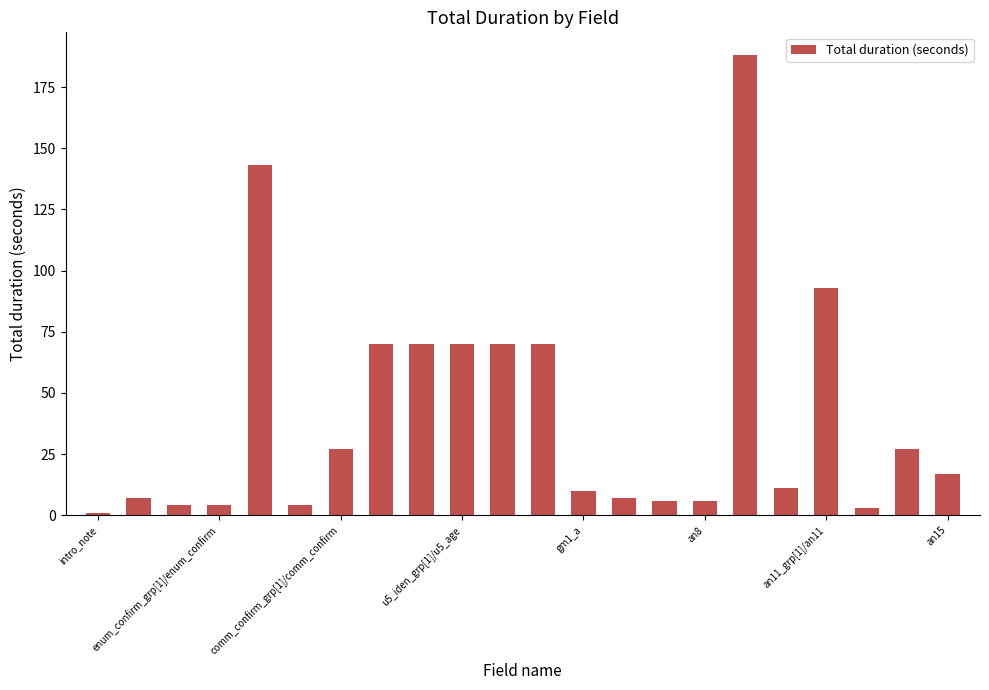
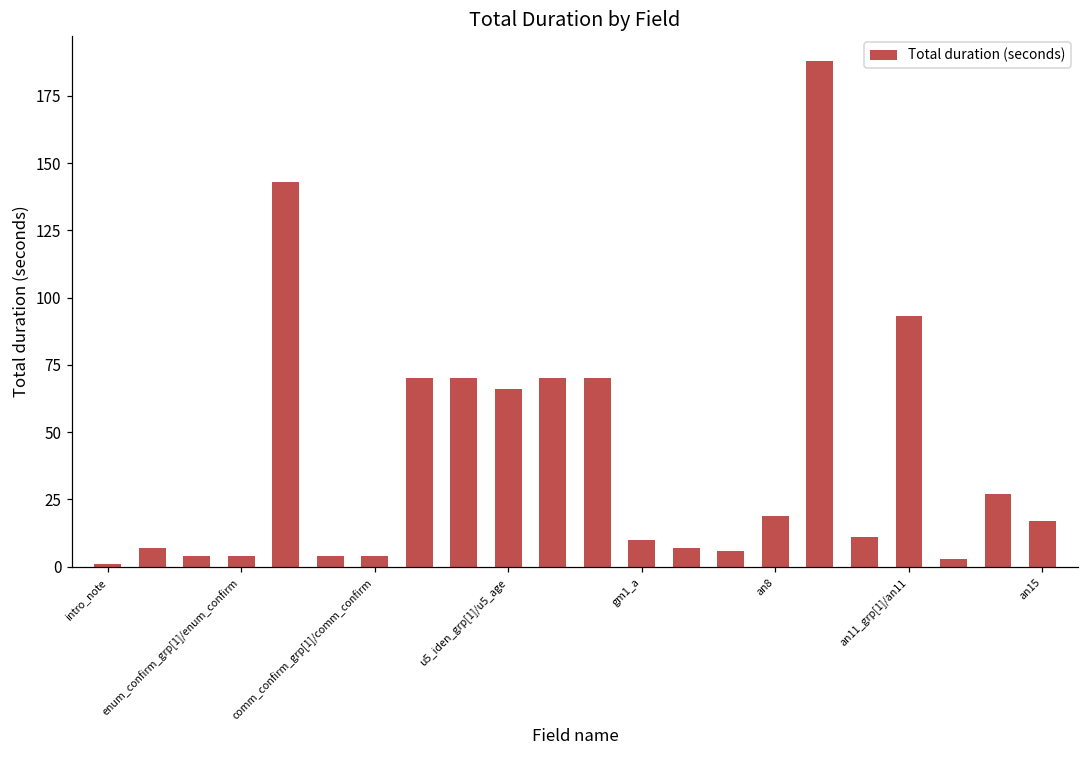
comm_confirm_grp[1]/comm_confirm: 27 -> 4
u5_iden_grp[1]/u5_age: 70 -> 66
an8: 6 -> 19
